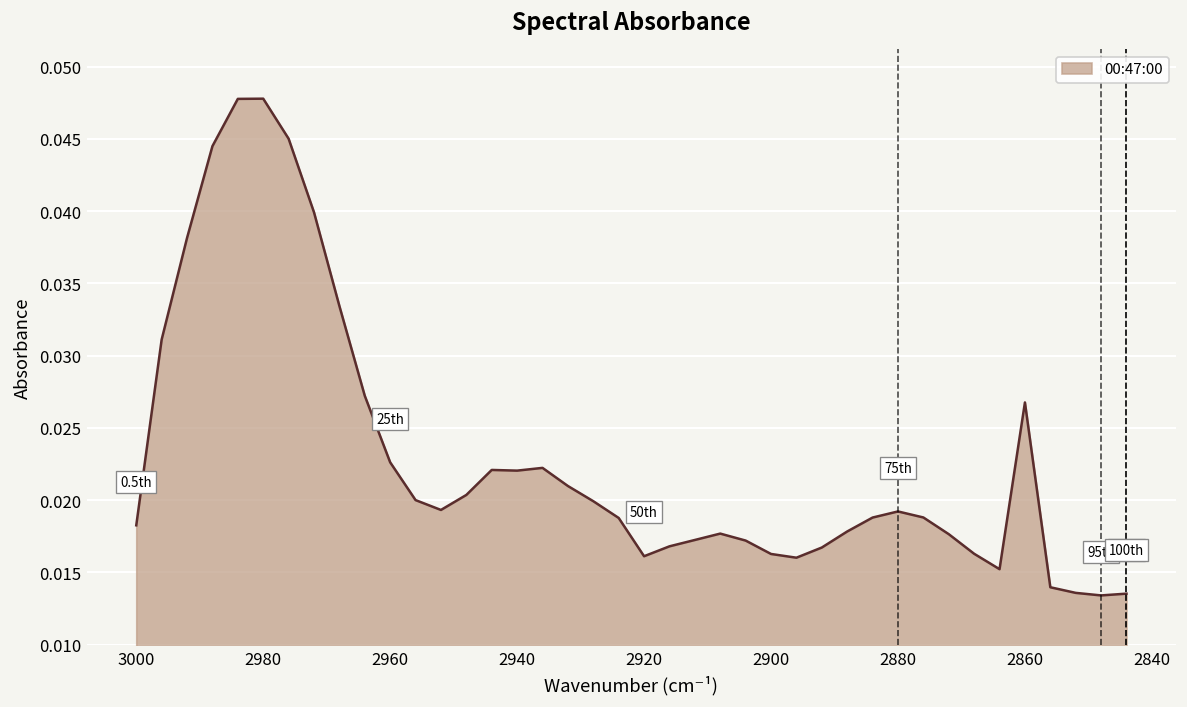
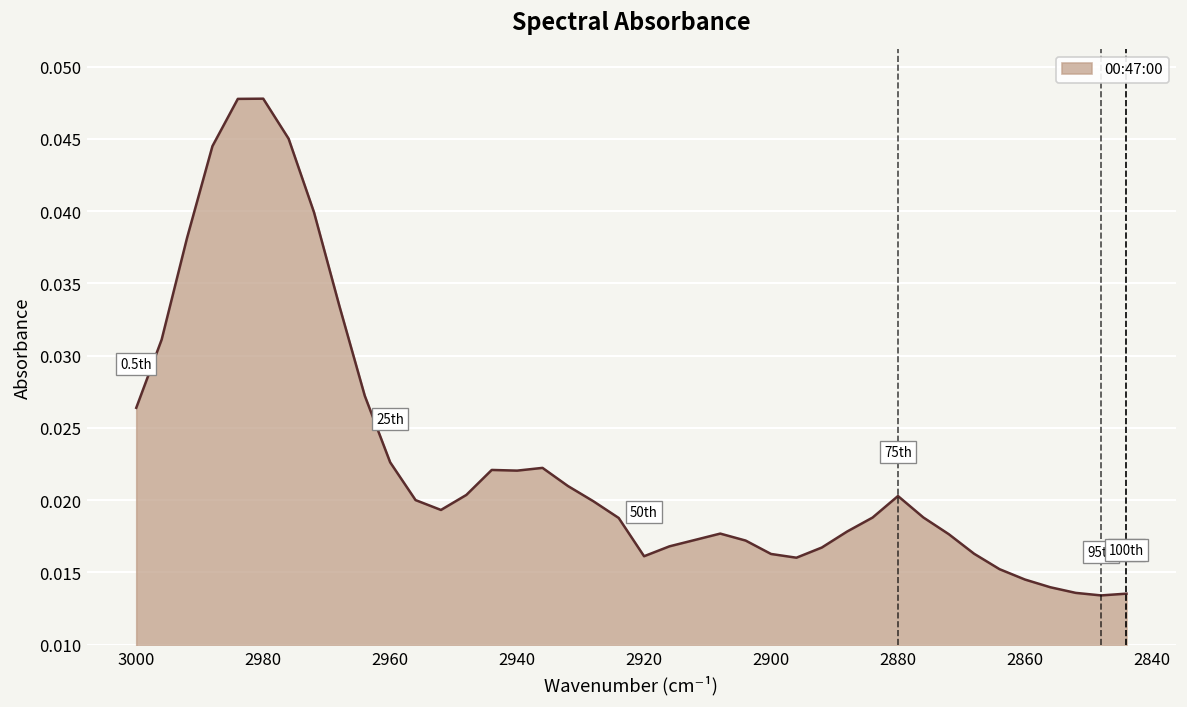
3000: 0.0183 -> 0.0264
2880: 0.0192 -> 0.0203
2860: 0.0268 -> 0.0145
